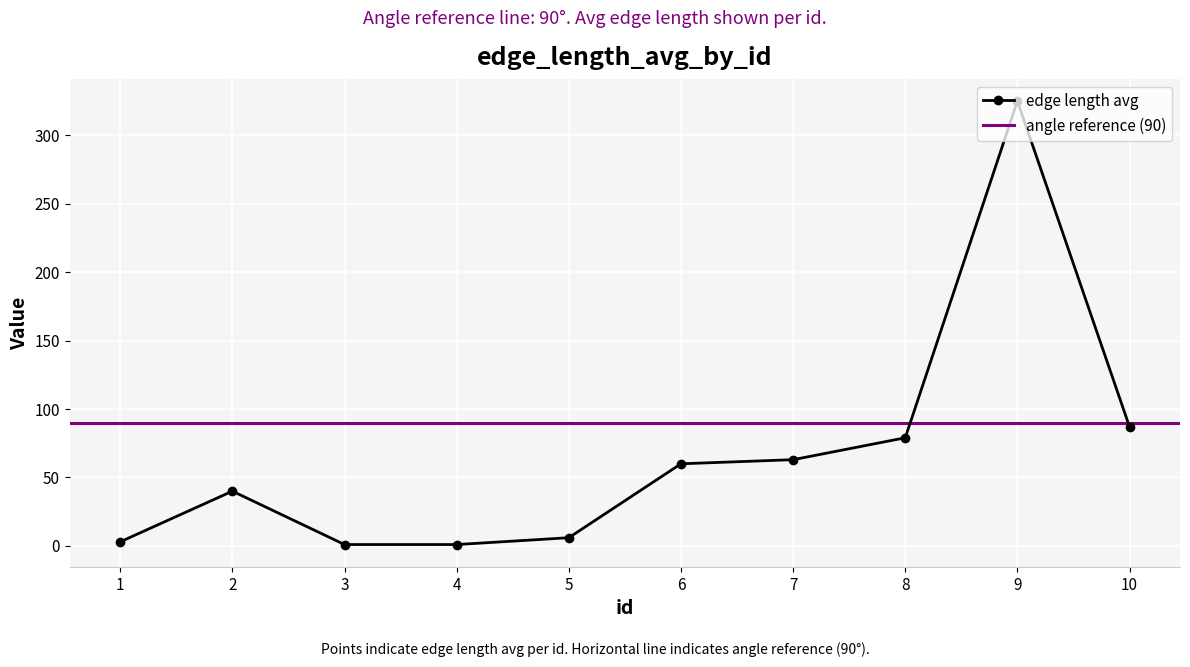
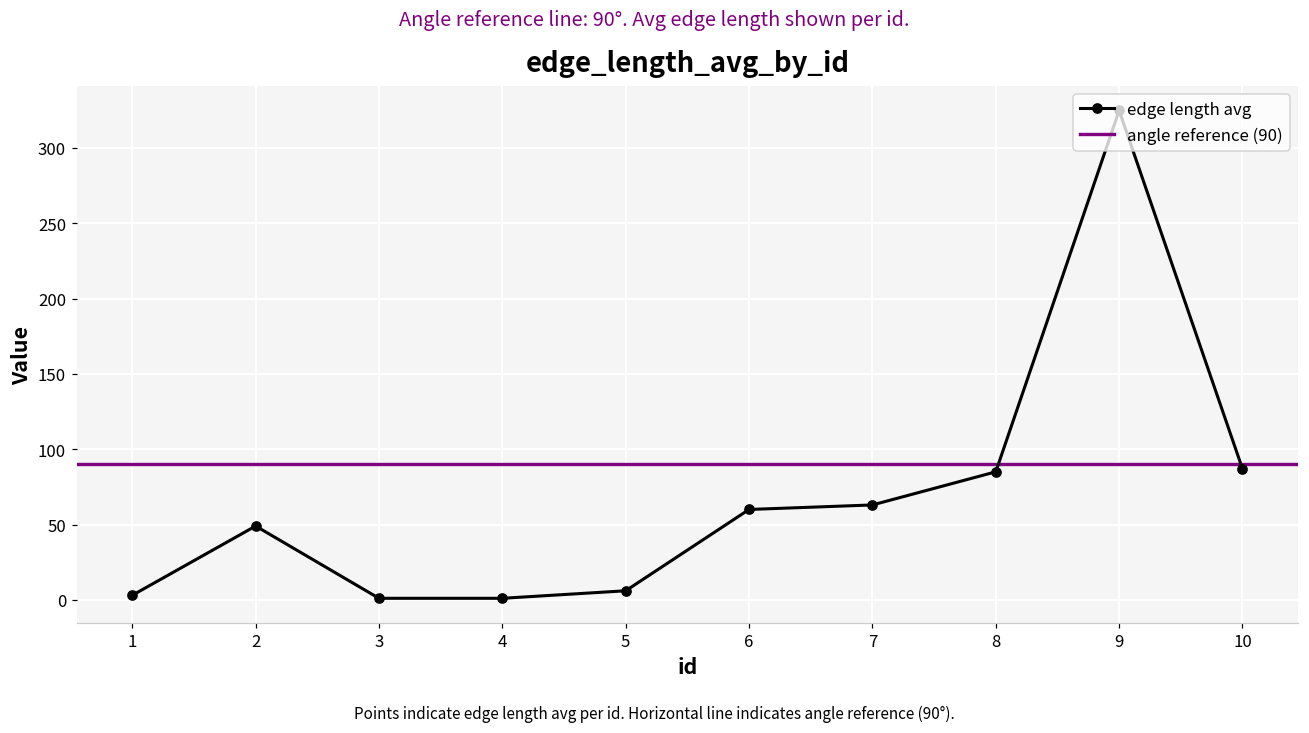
2: 40 -> 49
8: 79 -> 85
